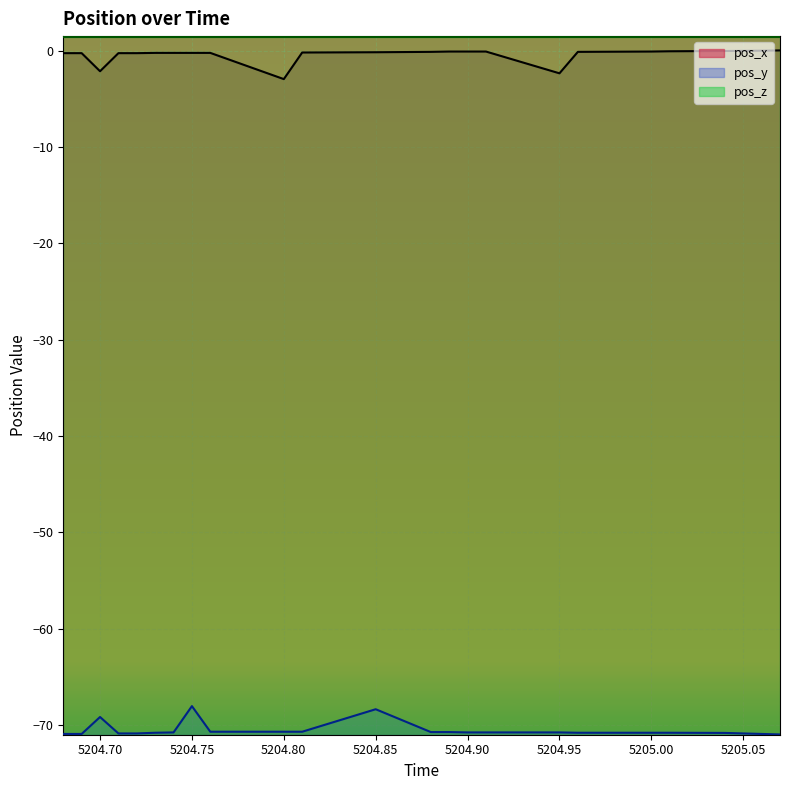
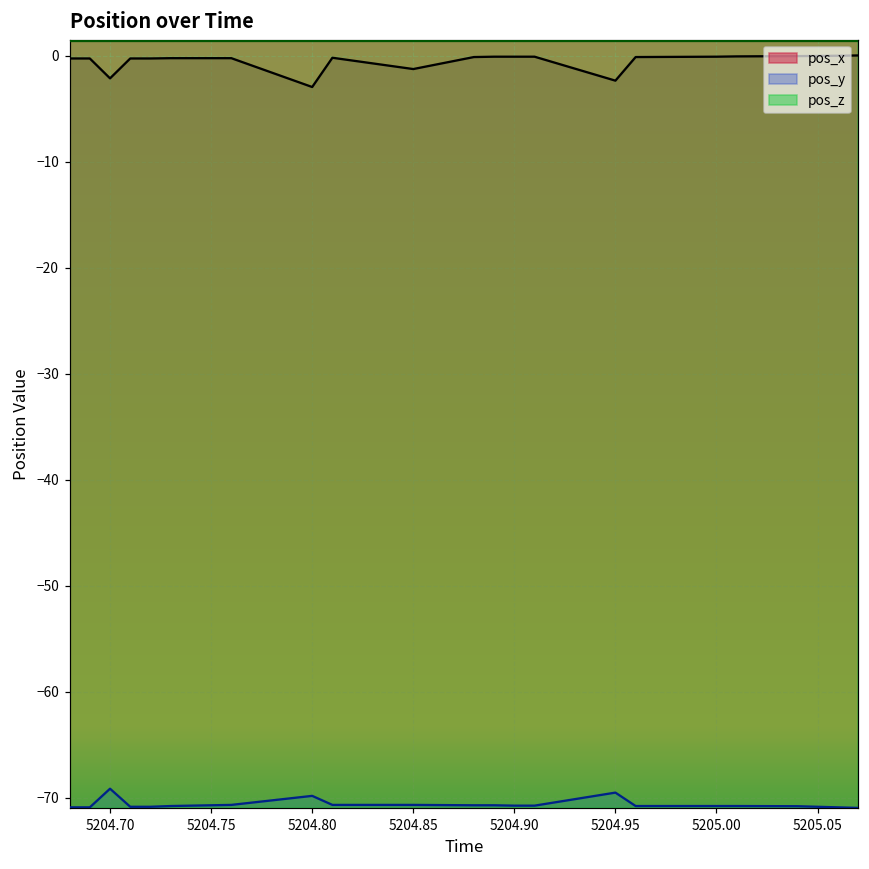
pos_y, 5204.75: -68 -> -71
pos_y, 5204.80: -71 -> -70
pos_x, 5204.85: 0 -> -1
pos_y, 5204.85: -68 -> -71
pos_y, 5204.95: -71 -> -70
